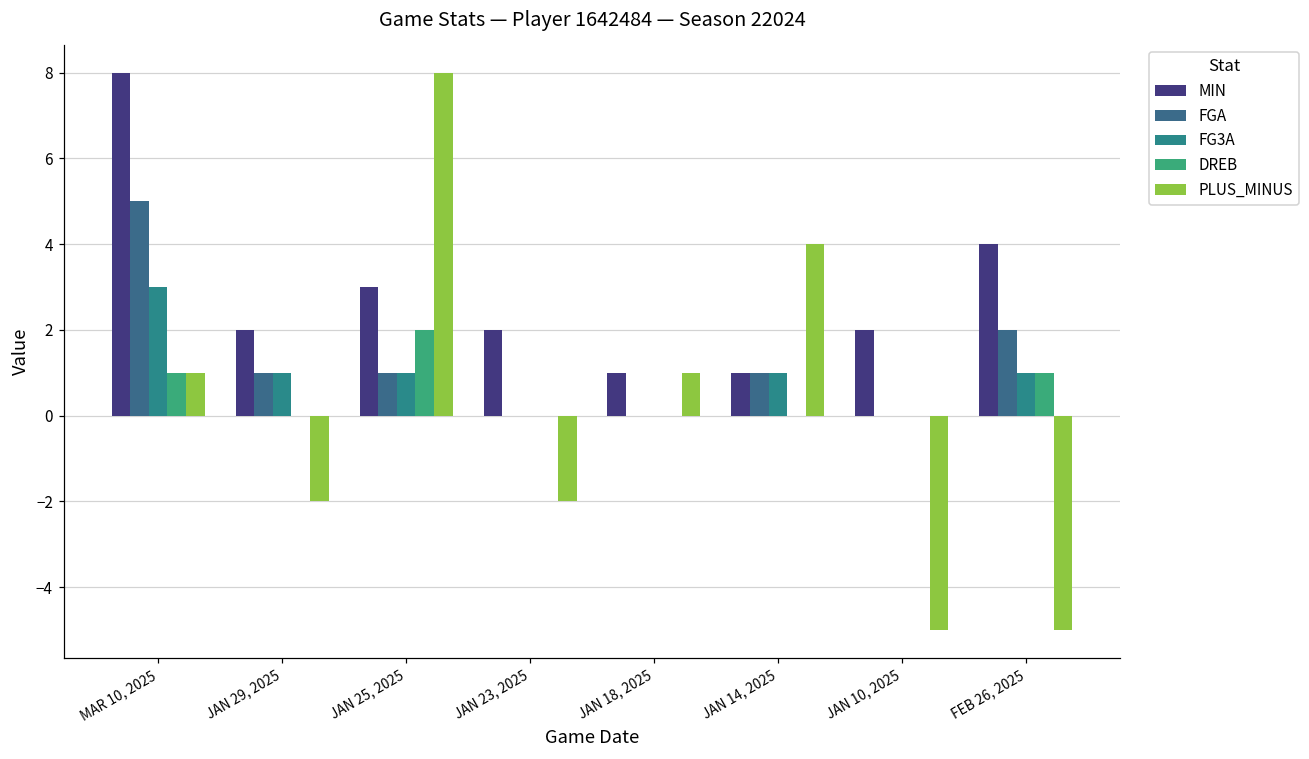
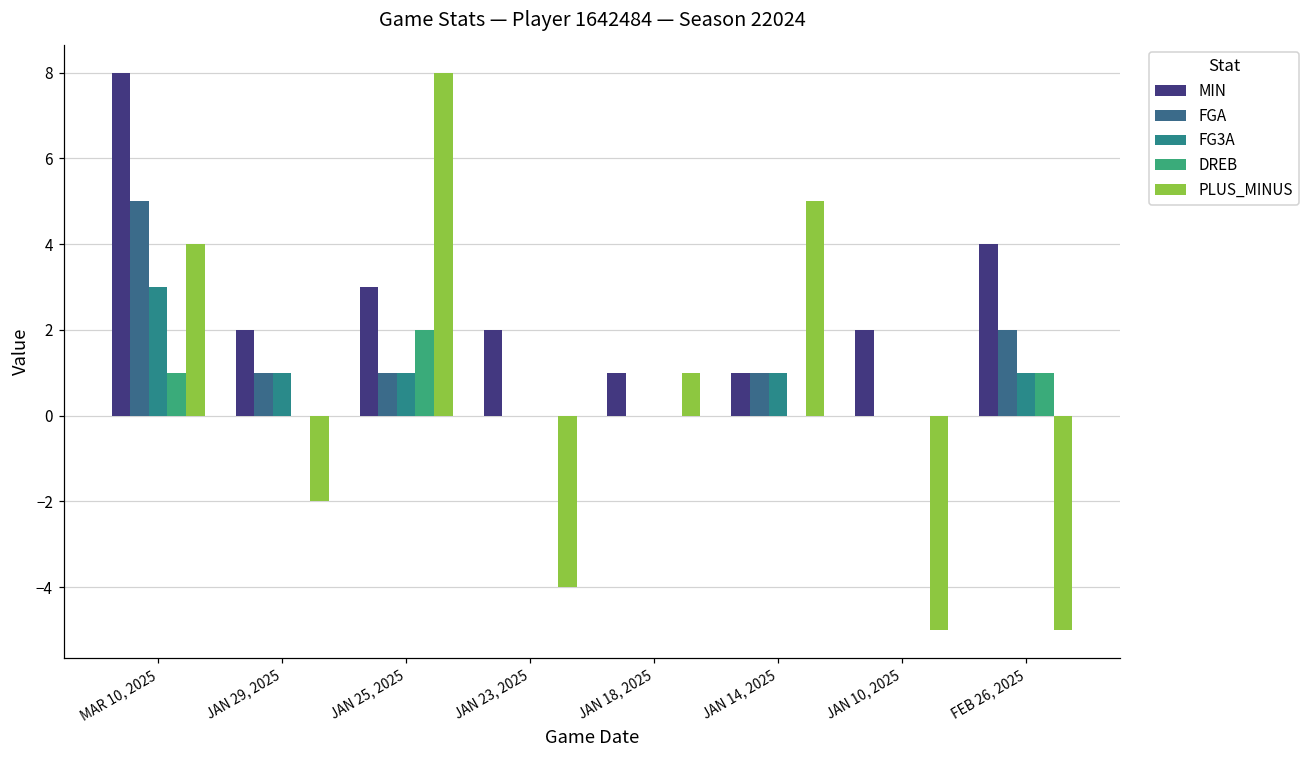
PLUS_MINUS, MAR 10, 2025: 1 -> 4
PLUS_MINUS, JAN 23, 2025: -2 -> -4
PLUS_MINUS, JAN 14, 2025: 4 -> 5
